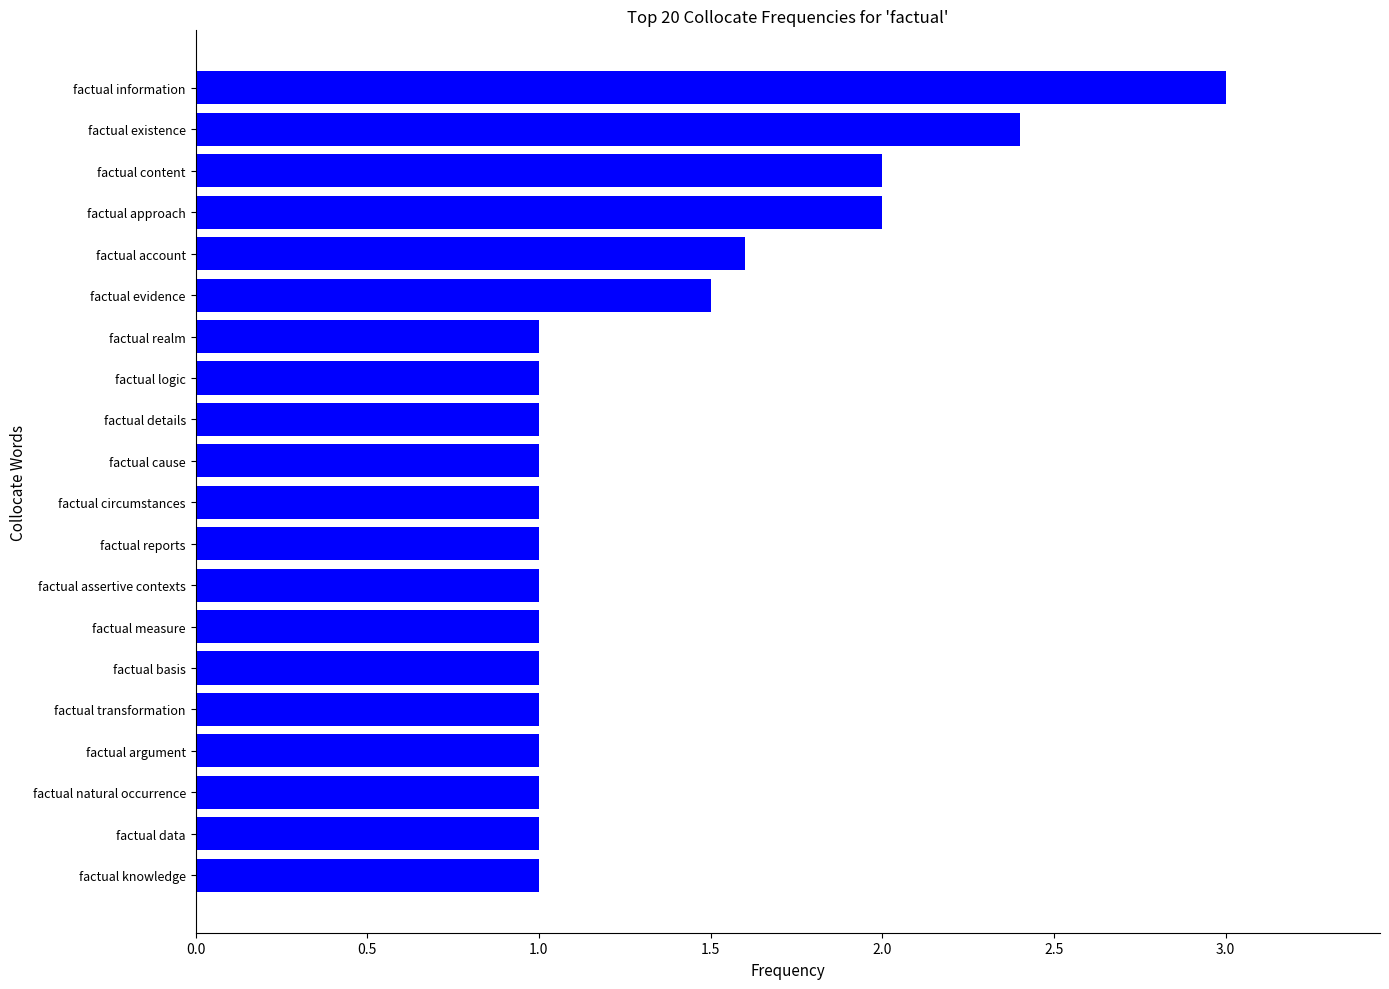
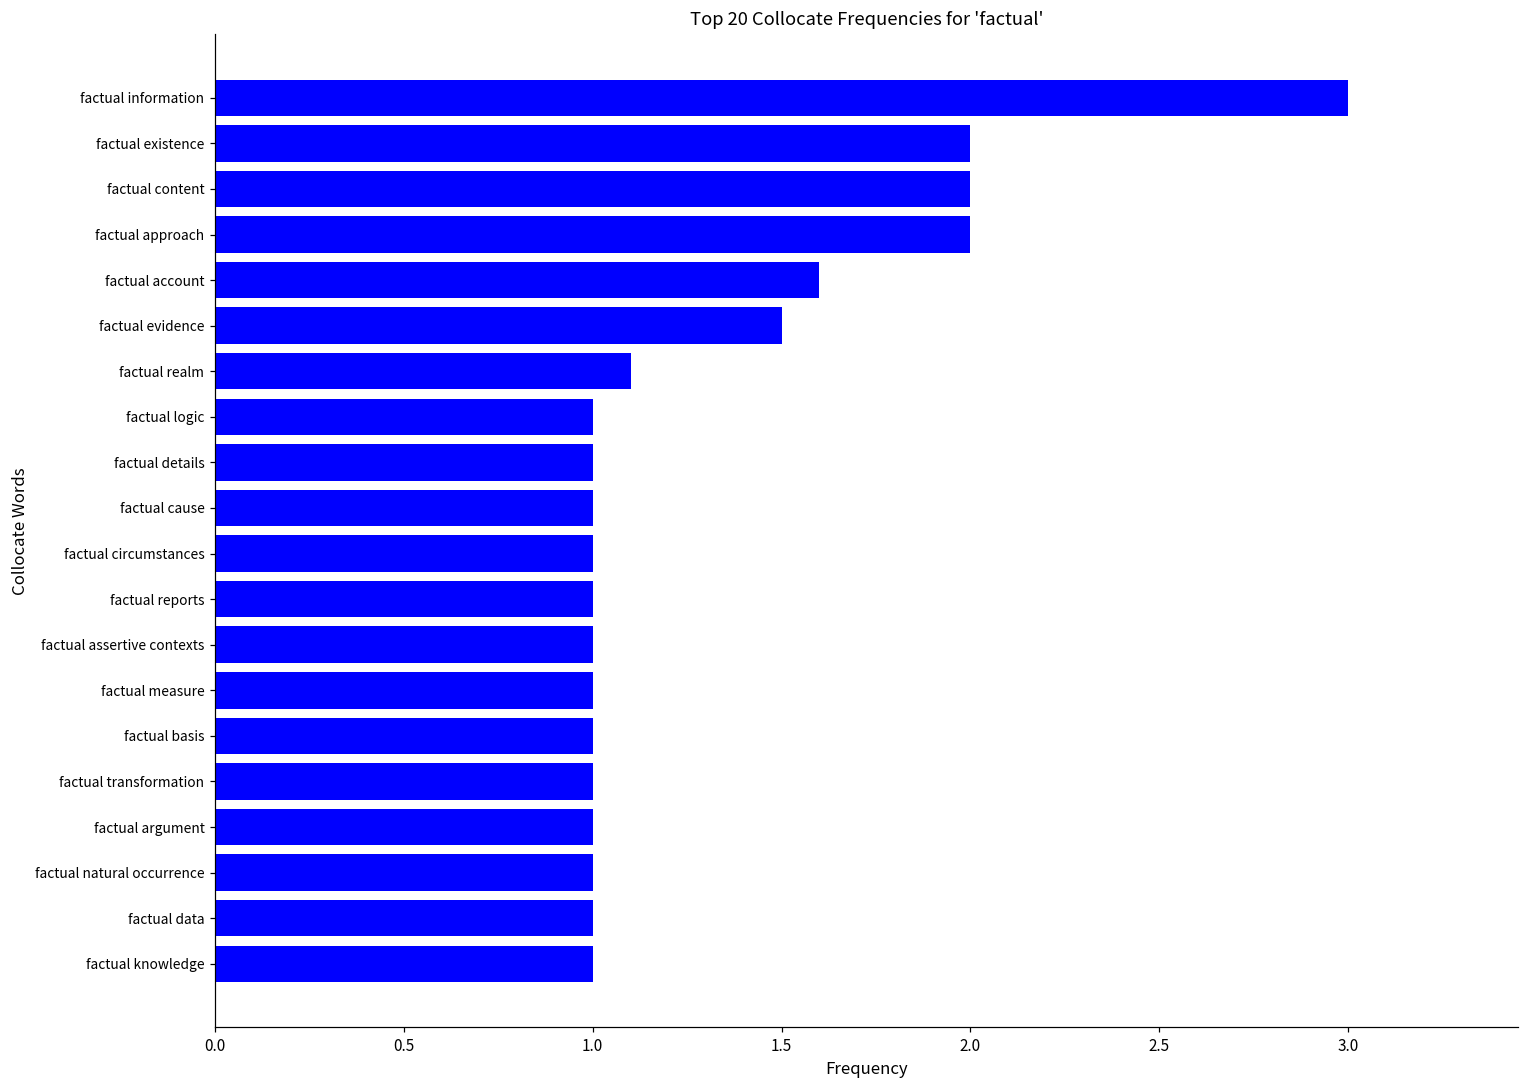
factual existence: 2.4 -> 2.0
factual realm: 1.0 -> 1.1
